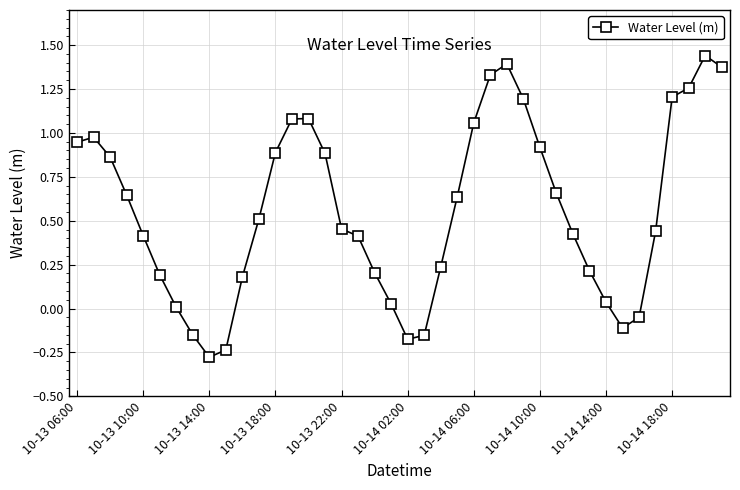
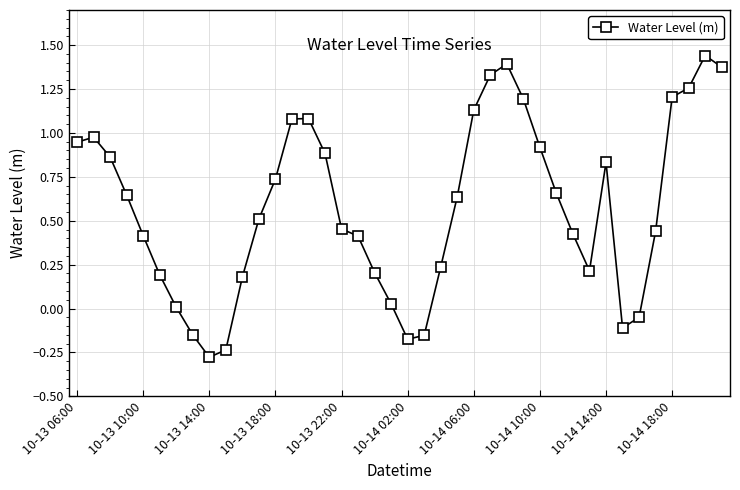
10-13 18:00: 0.89 -> 0.74
10-14 06:00: 1.06 -> 1.13
10-14 14:00: 0.04 -> 0.83
